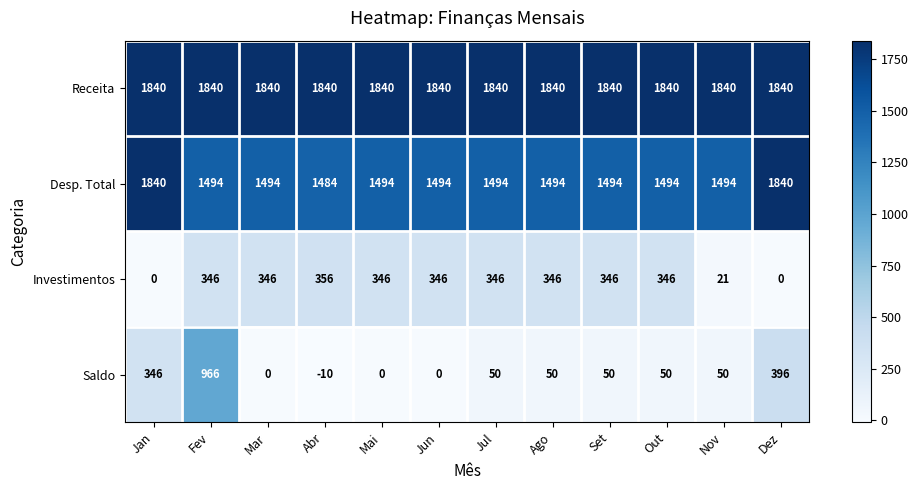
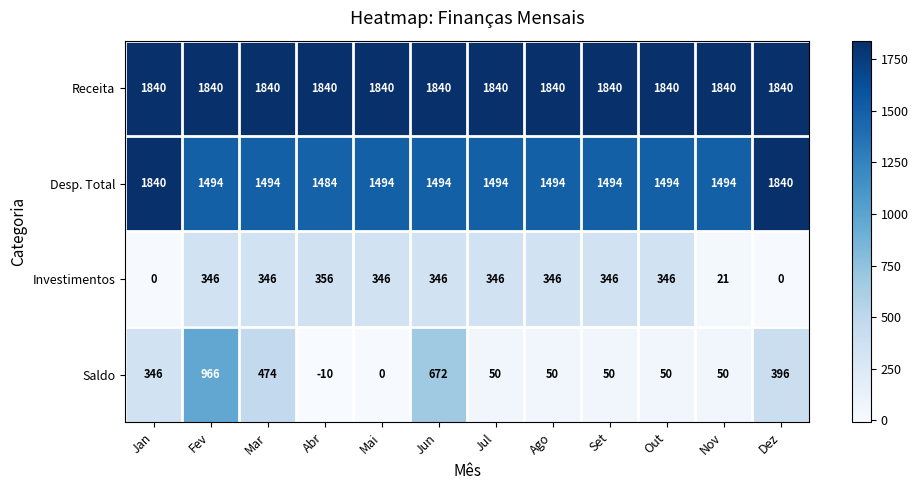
Saldo, Mar: 0 -> 474
Saldo, Jun: 0 -> 672
